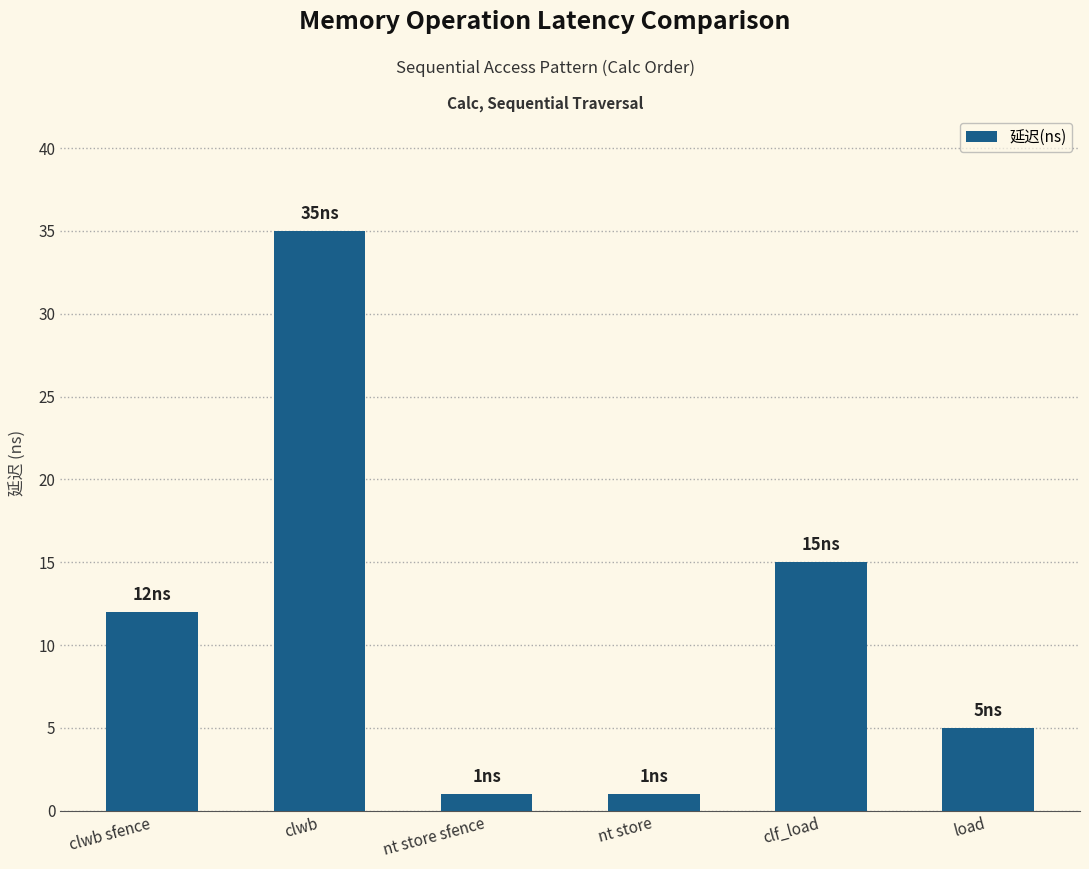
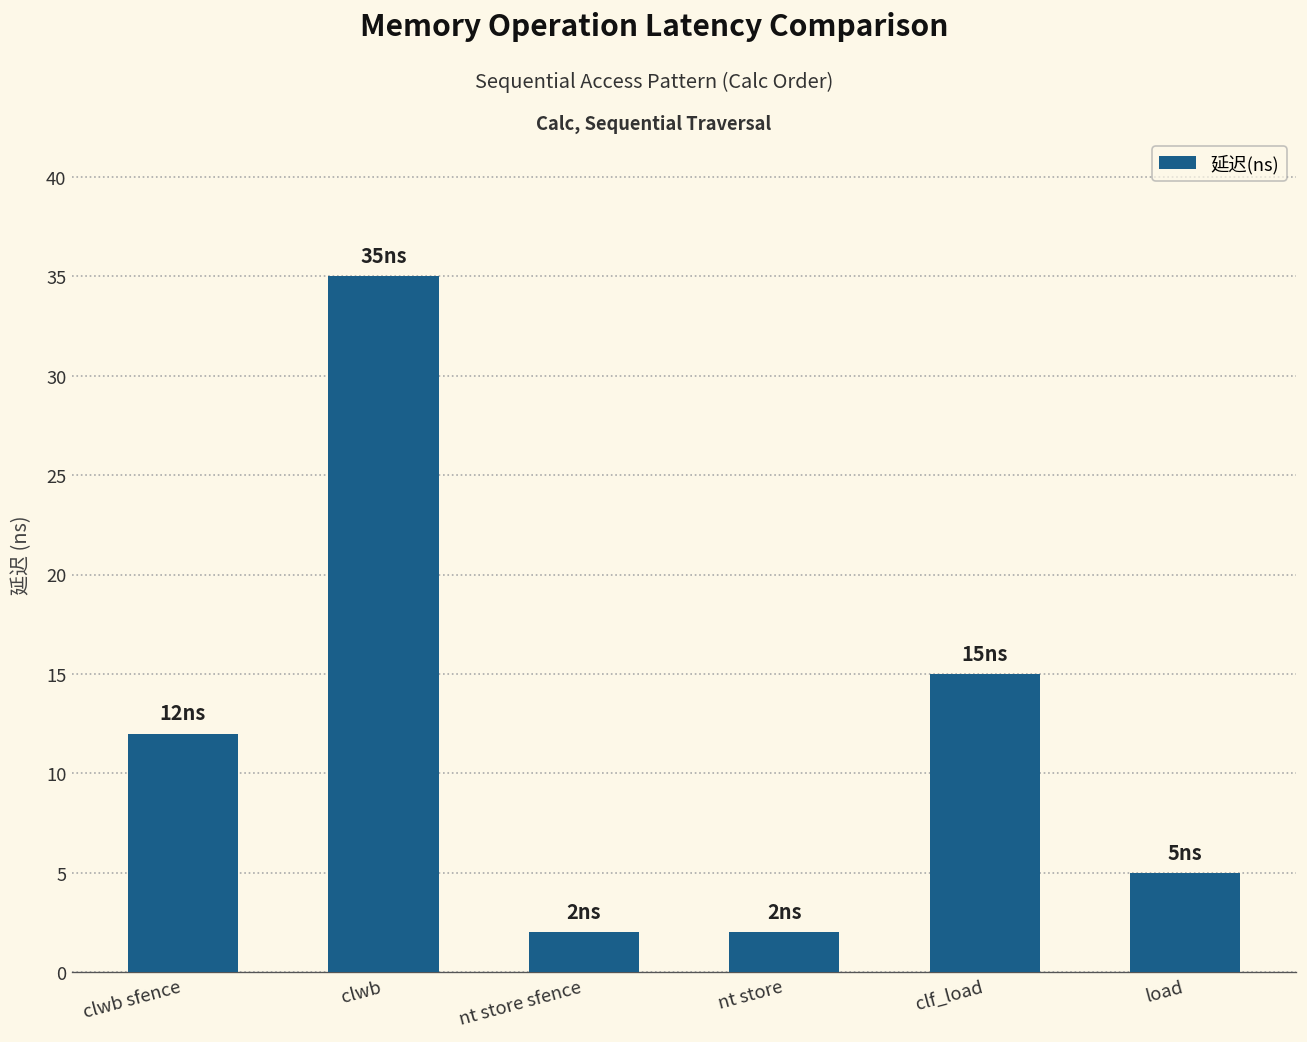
nt store sfence: 1 -> 2
nt store: 1 -> 2
